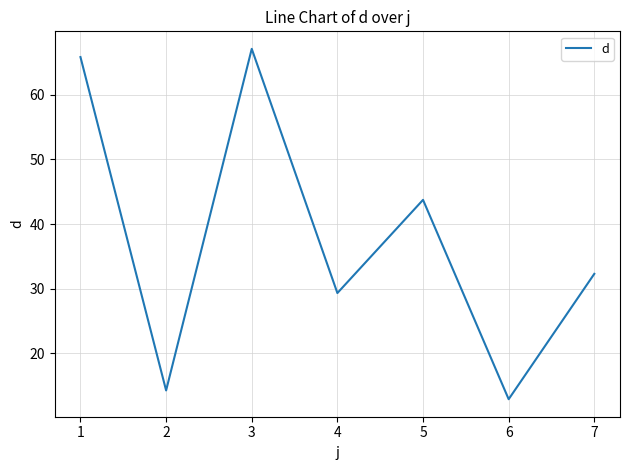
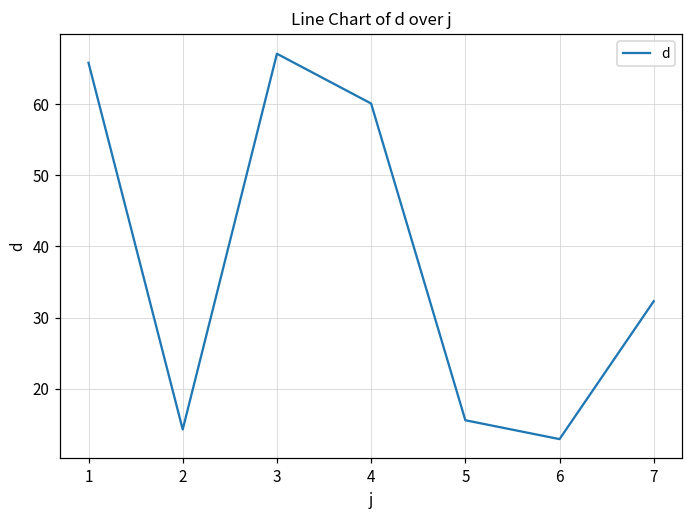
4: 29 -> 60
5: 44 -> 16
